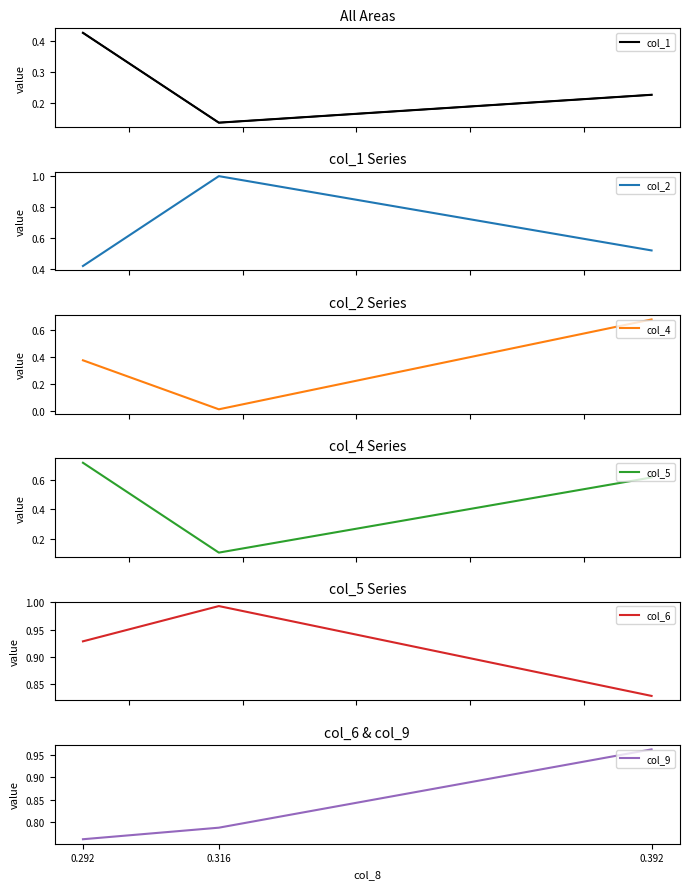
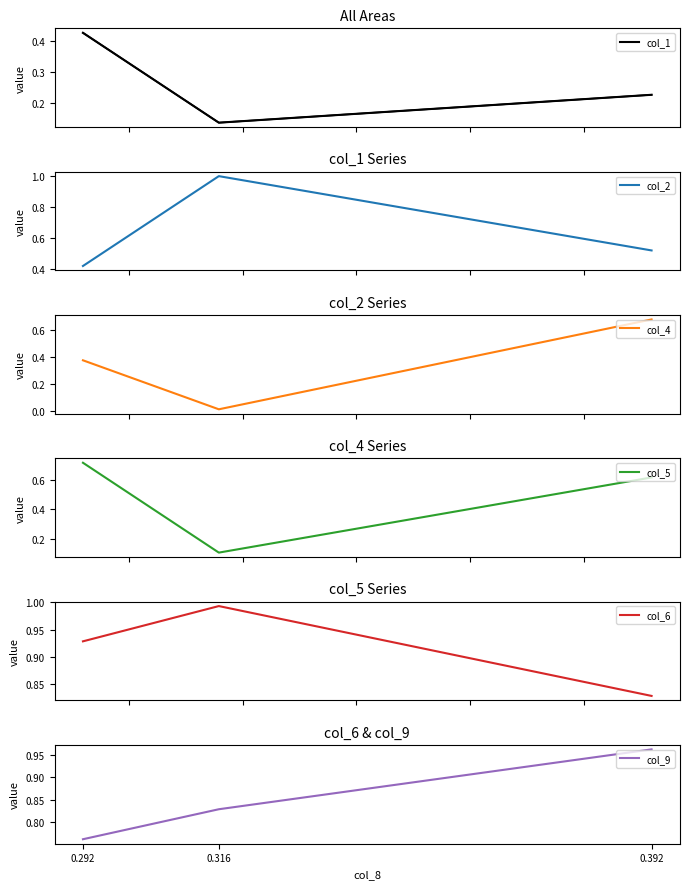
col_6 & col_9, 0.316: 0.79 -> 0.83
